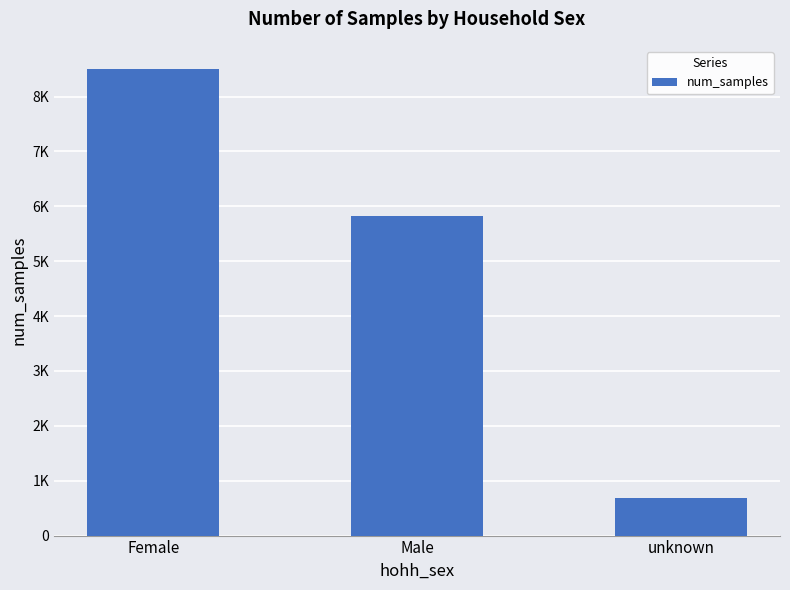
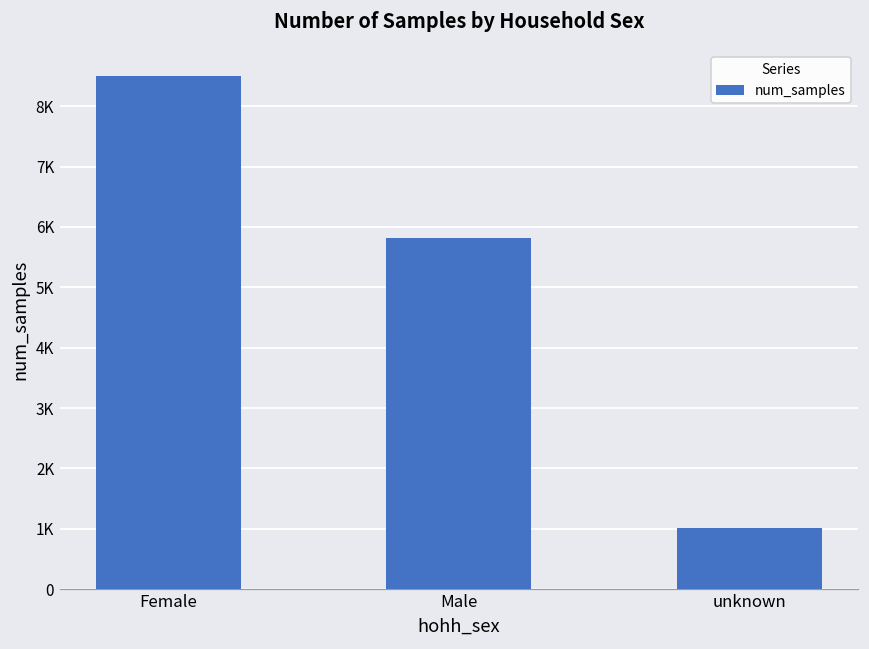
unknown: 700 -> 1000
